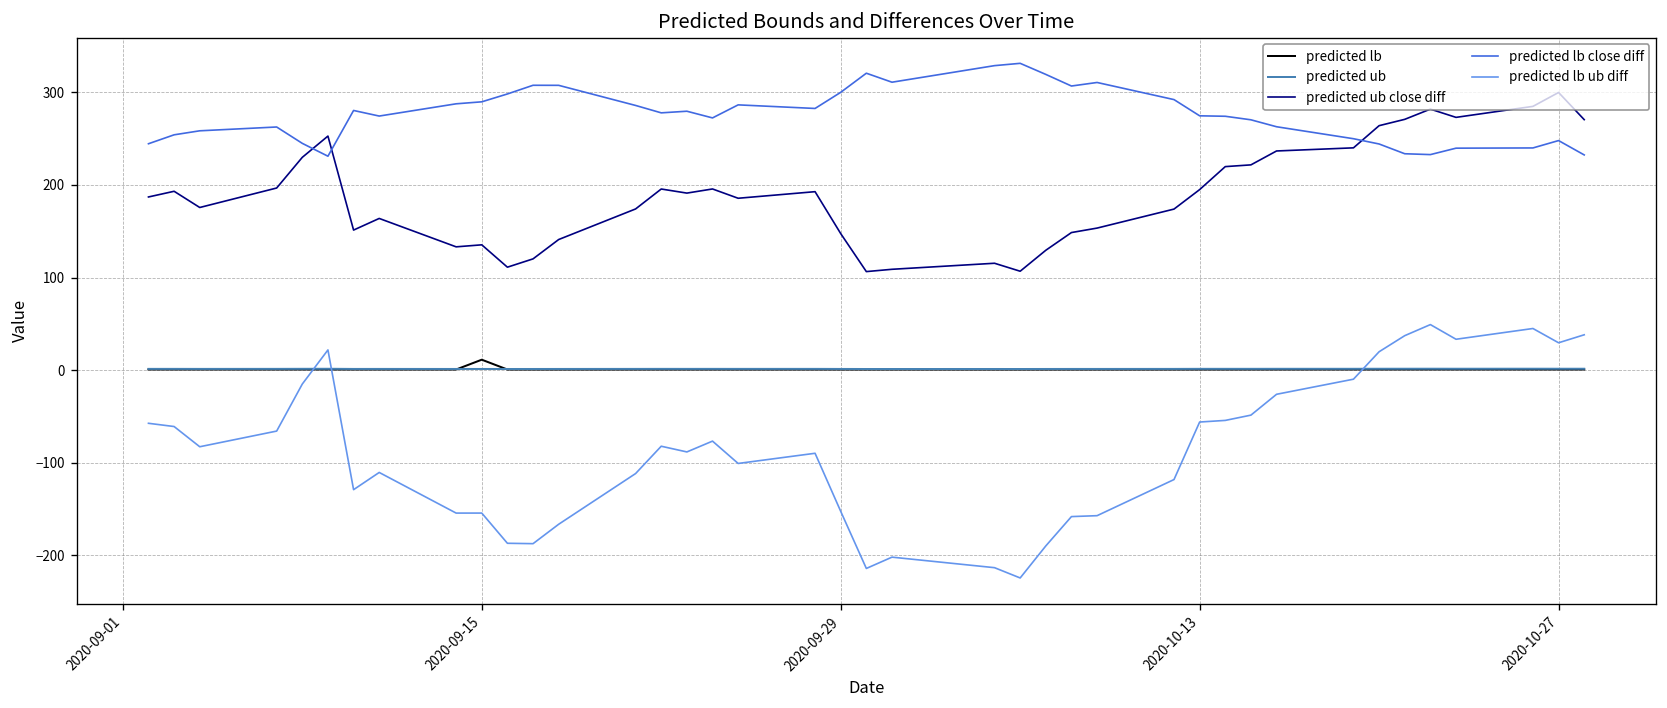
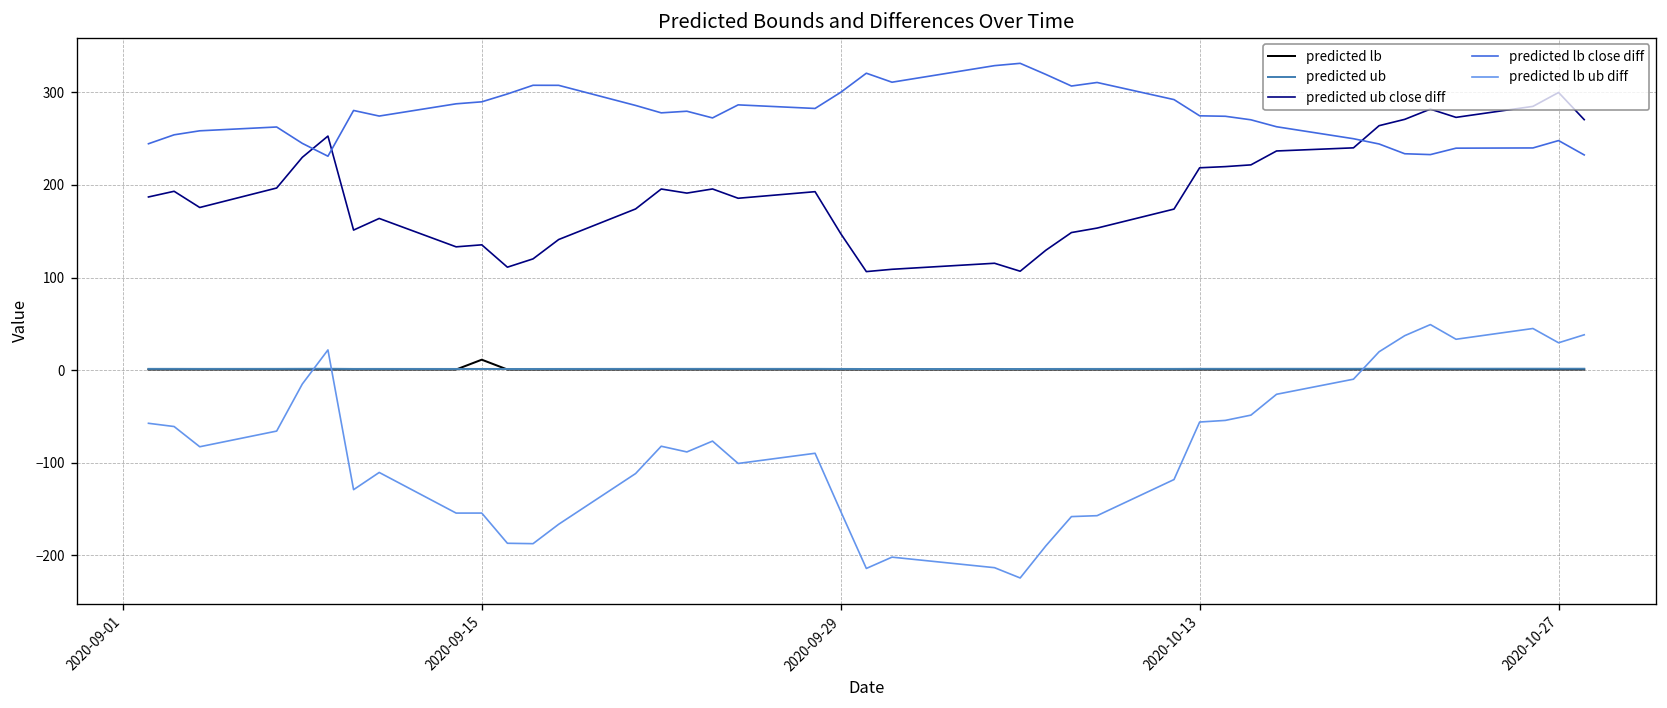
predicted ub close diff, 2020-10-13: 200 -> 220
